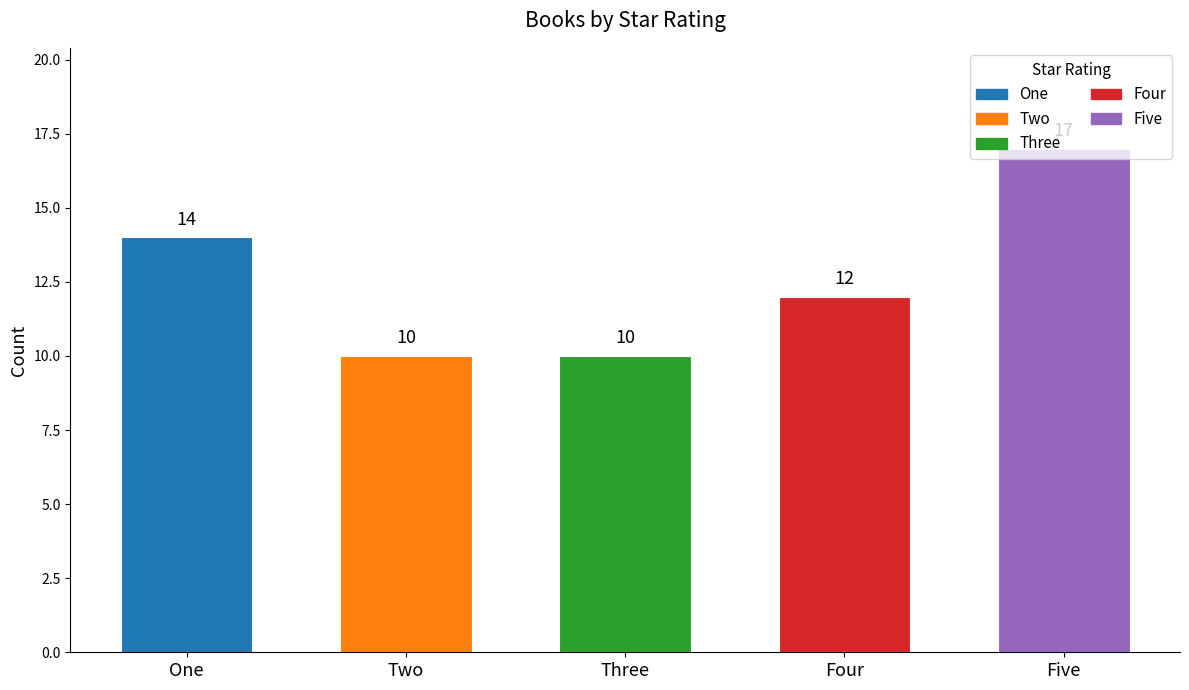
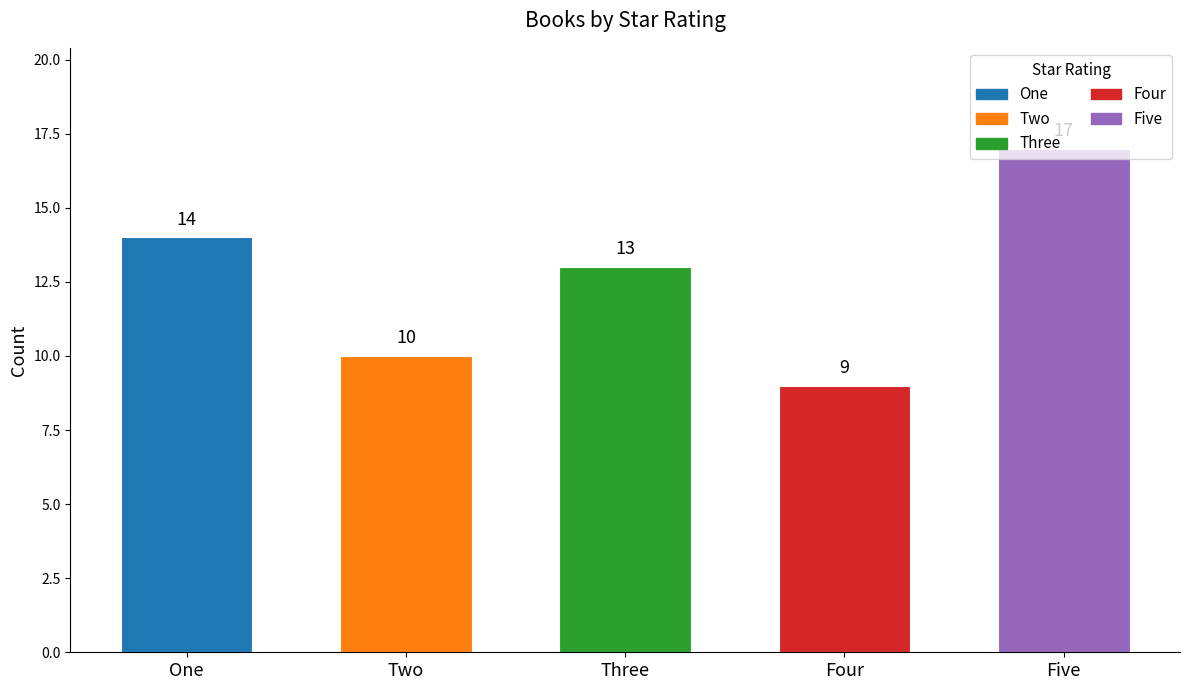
Three: 10 -> 13
Four: 12 -> 9
